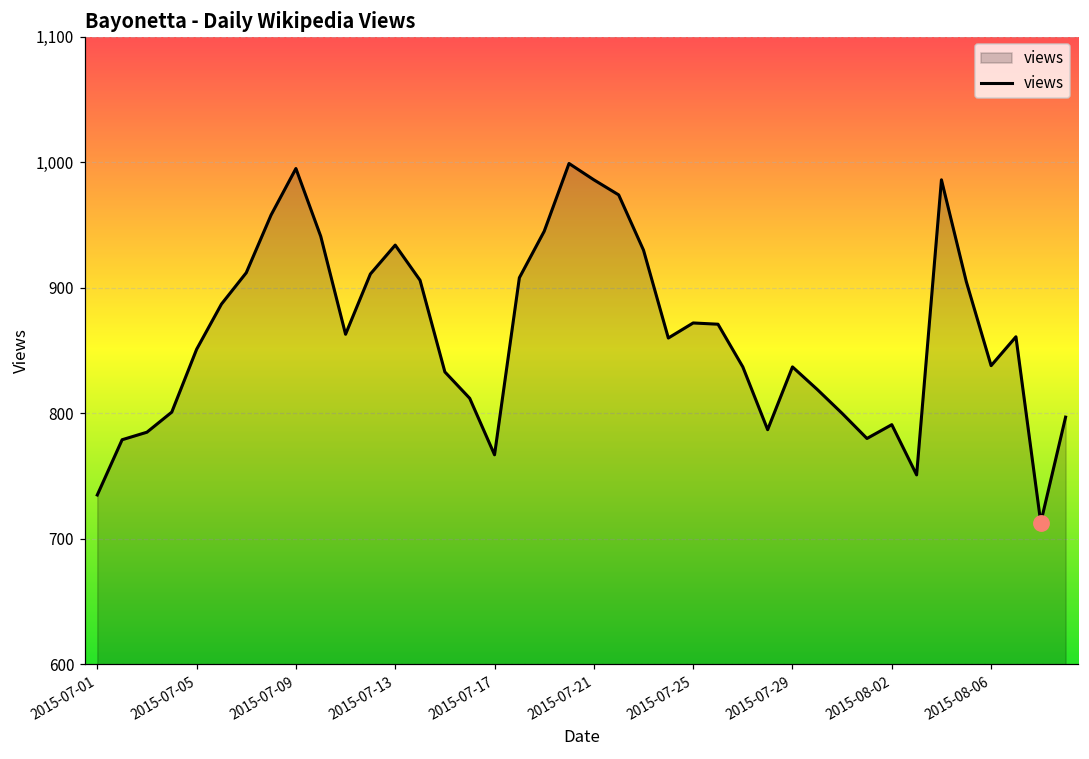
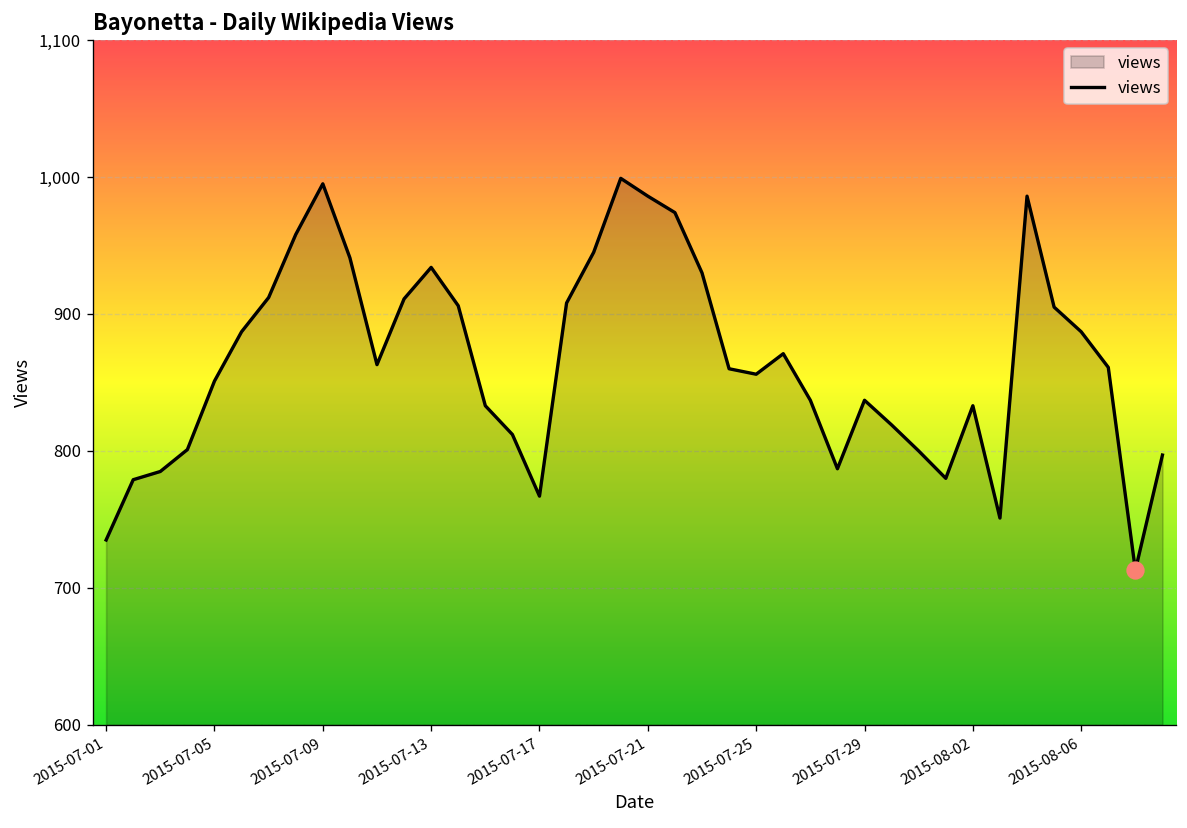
views, 2015-07-25: 872 -> 856
views, 2015-08-02: 791 -> 833
views, 2015-08-06: 838 -> 887
